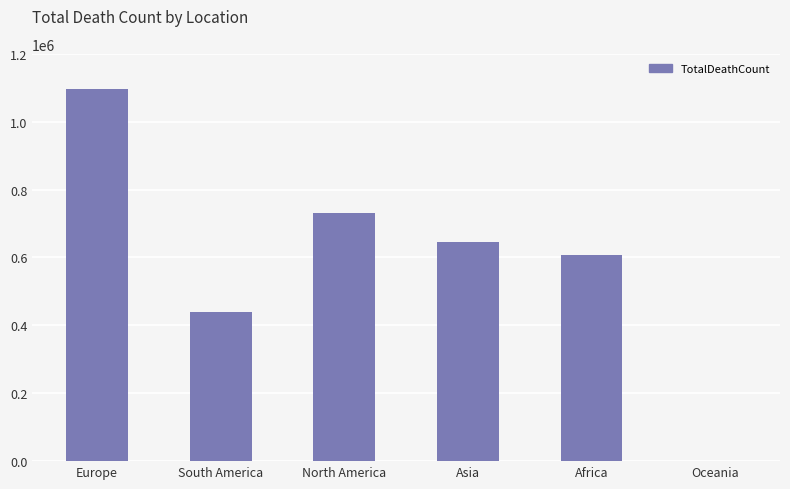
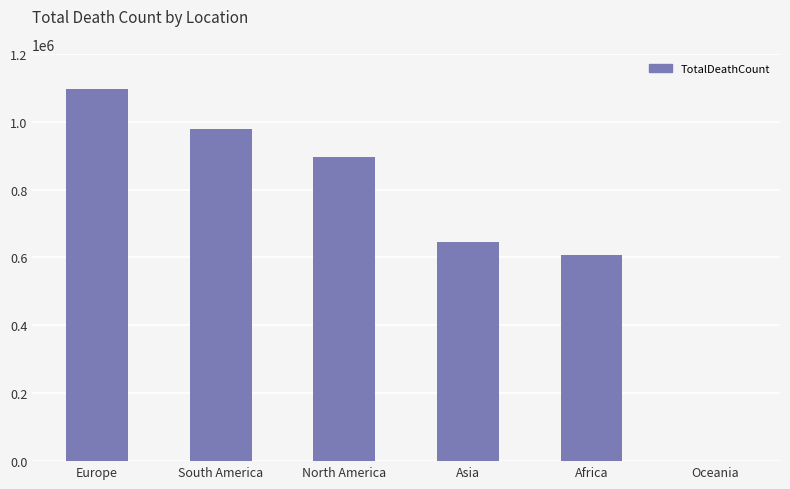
South America: 440000 -> 980000
North America: 730000 -> 900000
